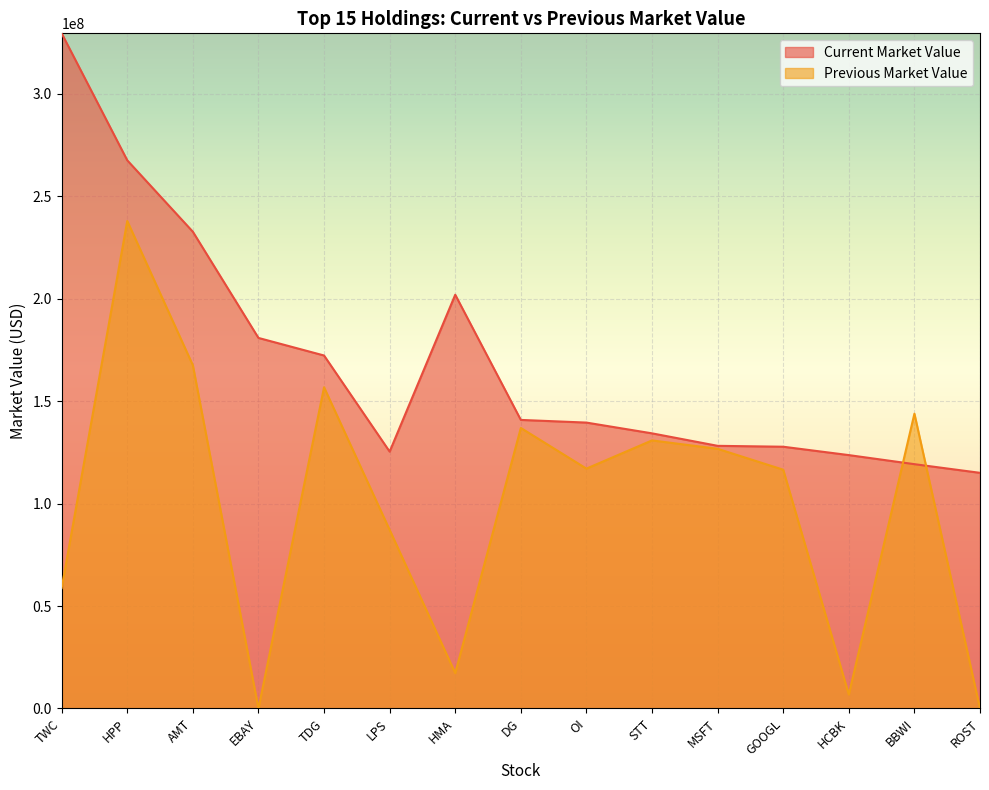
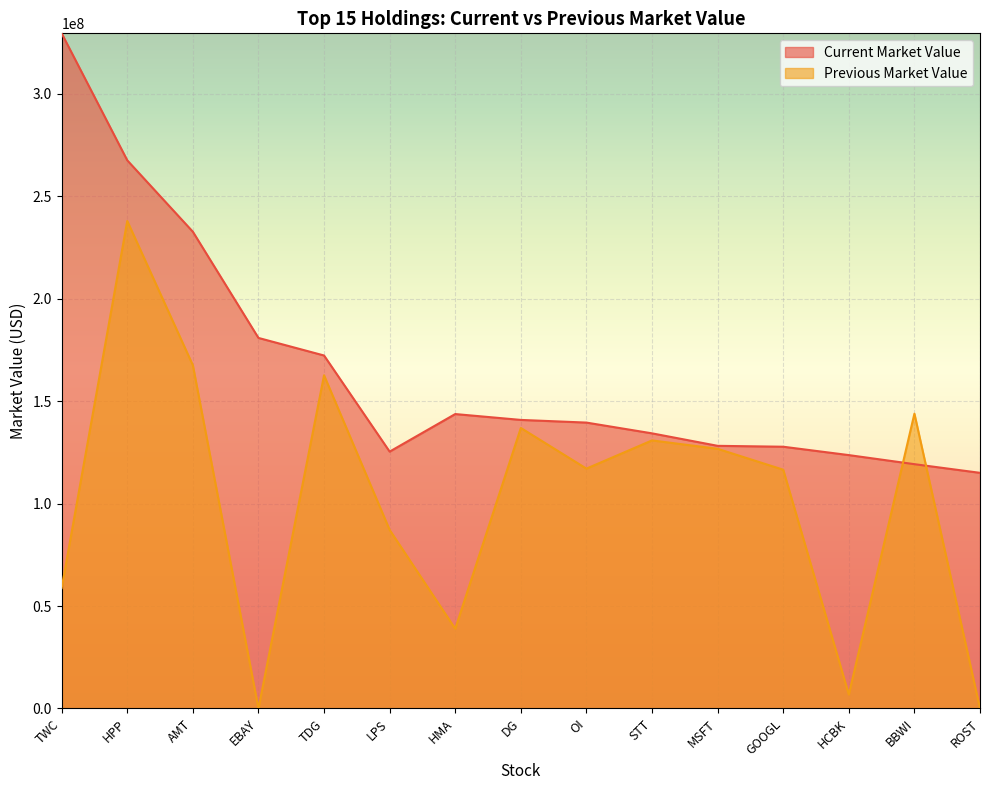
Previous Market Value, TDG: 157000000 -> 163000000
Current Market Value, HMA: 202000000 -> 144000000
Previous Market Value, HMA: 17000000 -> 39000000
